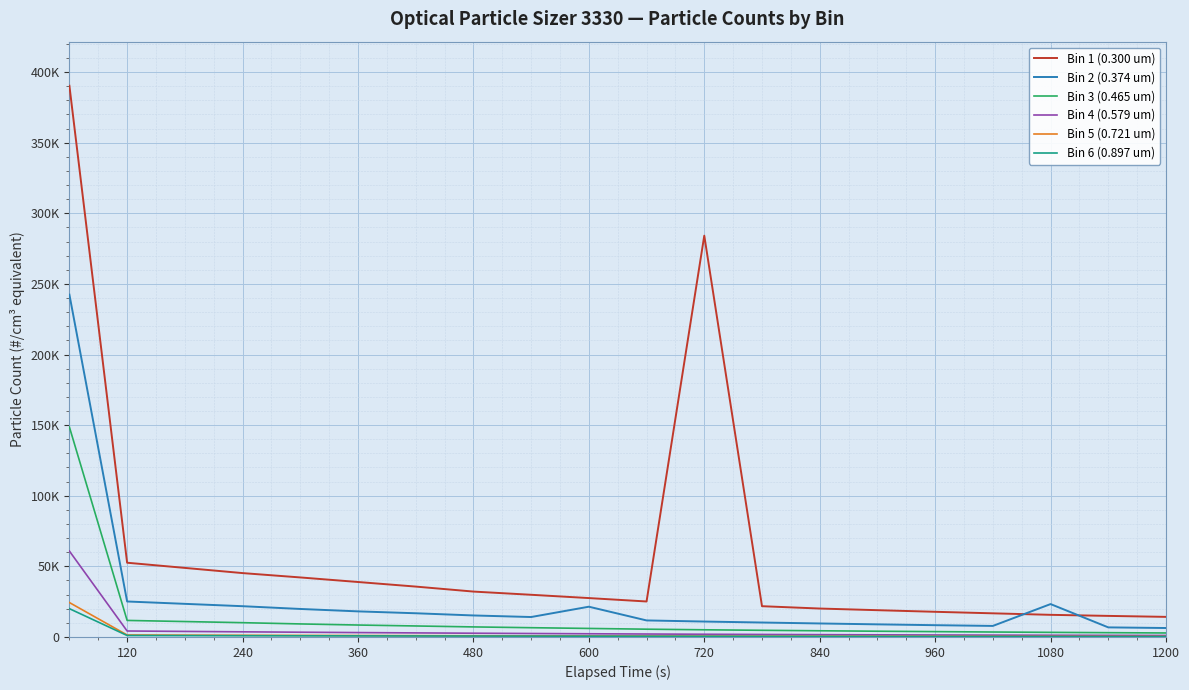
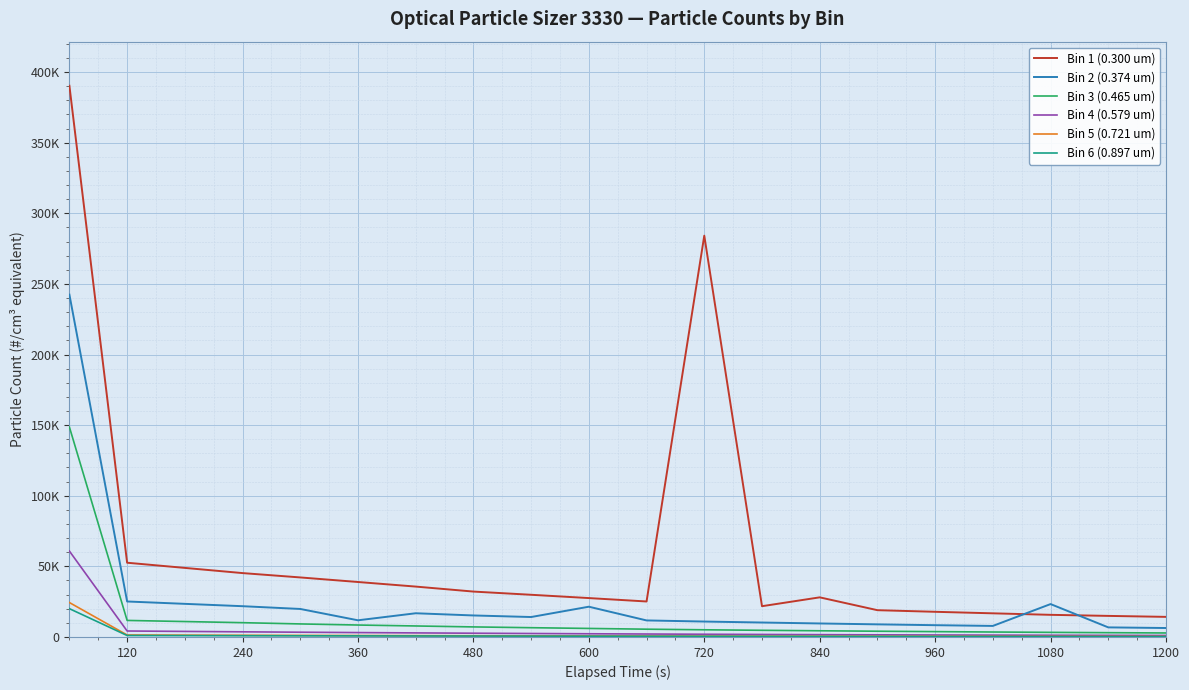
Bin 2 (0.374 um), 360: 18000 -> 12000
Bin 1 (0.300 um), 840: 20000 -> 28000
